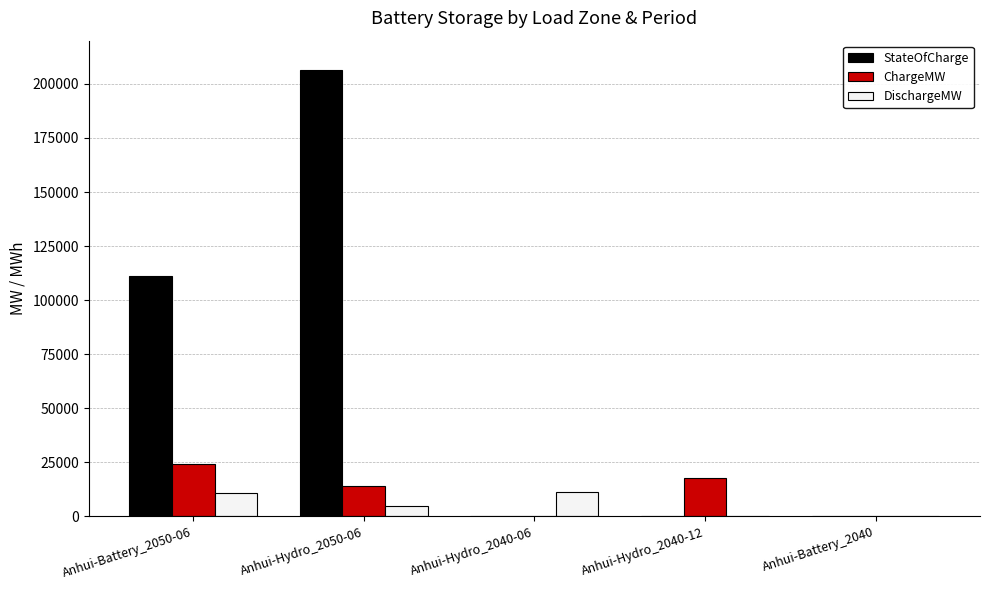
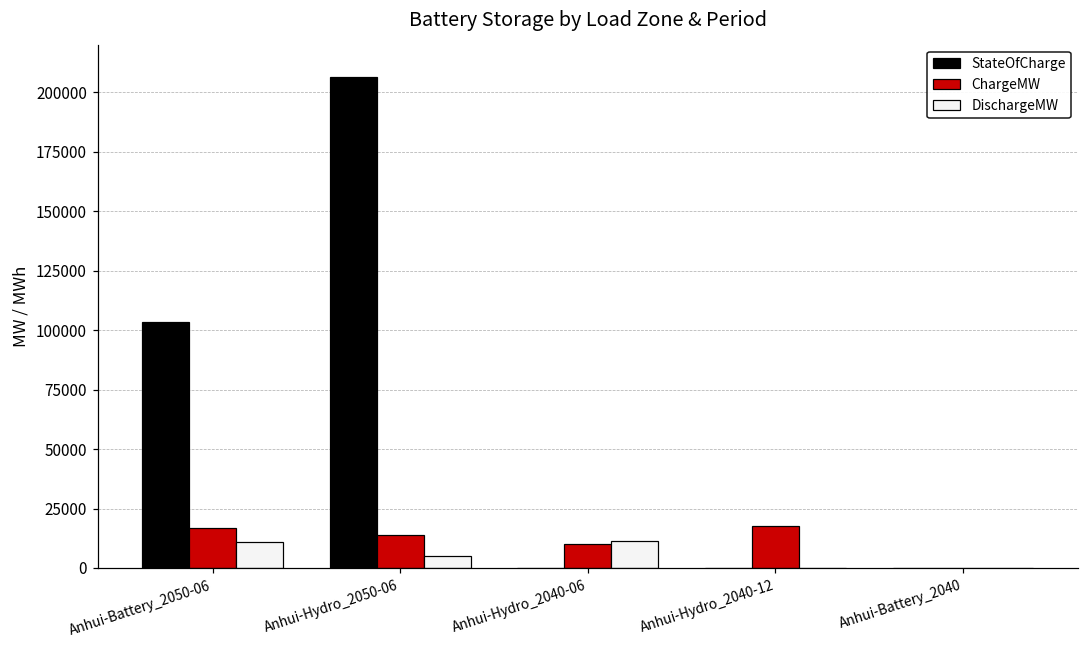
StateOfCharge, Anhui-Battery_2050-06: 111000 -> 103000
ChargeMW, Anhui-Battery_2050-06: 24000 -> 17000
ChargeMW, Anhui-Hydro_2040-06: 0 -> 10000
